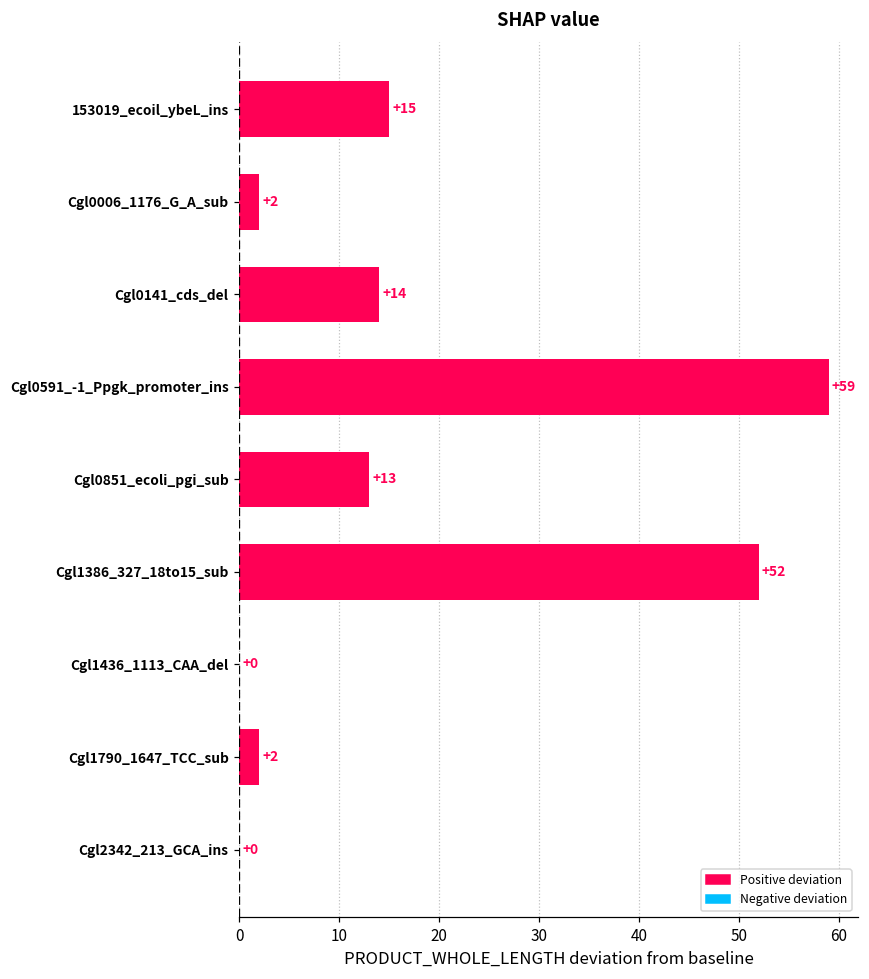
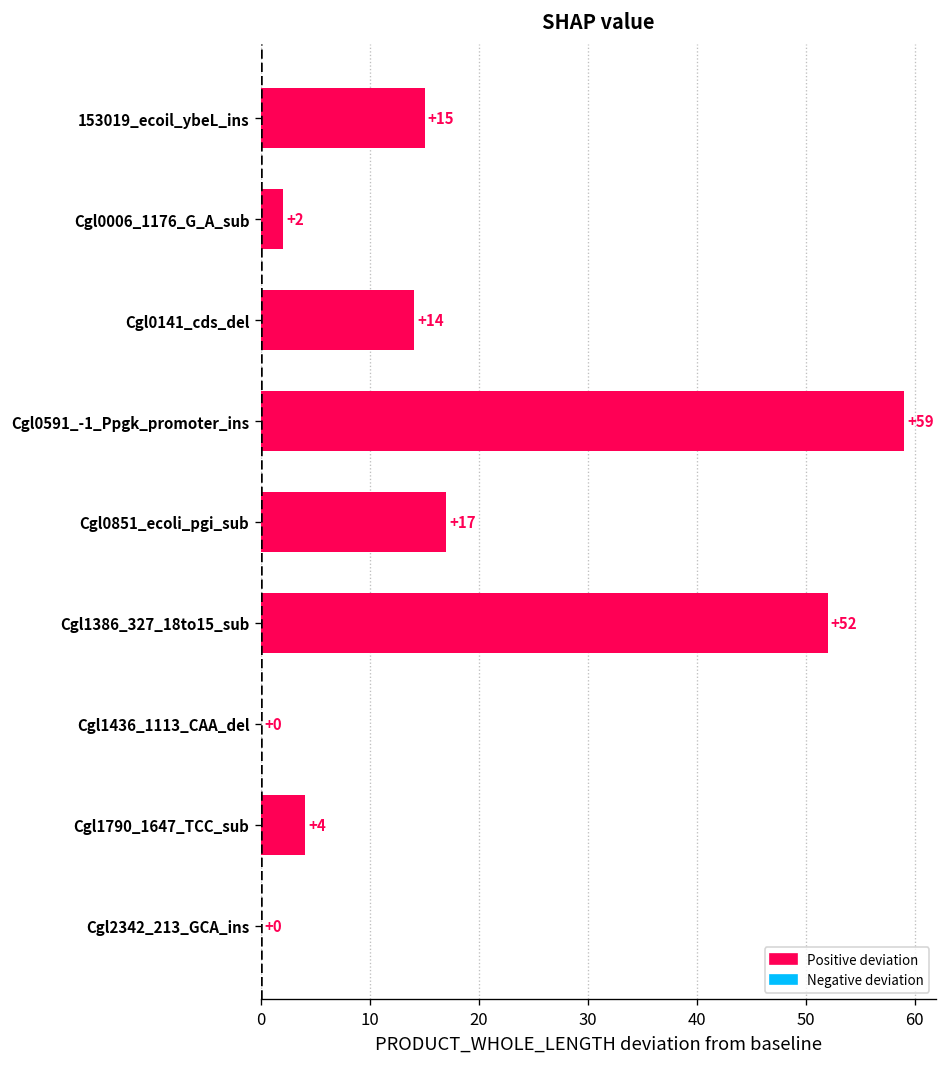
Cgl0851_ecoli_pgi_sub: +13 -> +17
Cgl1790_1647_TCC_sub: +2 -> +4
